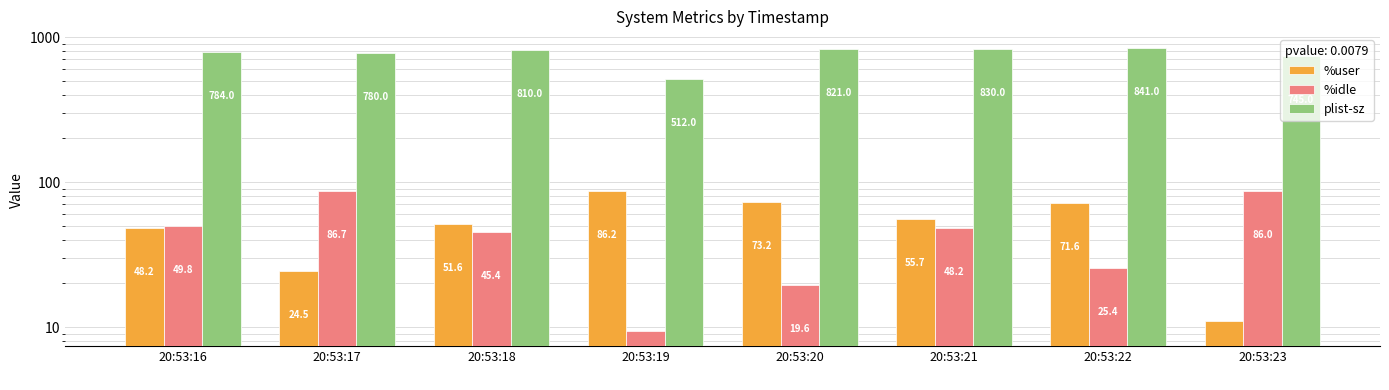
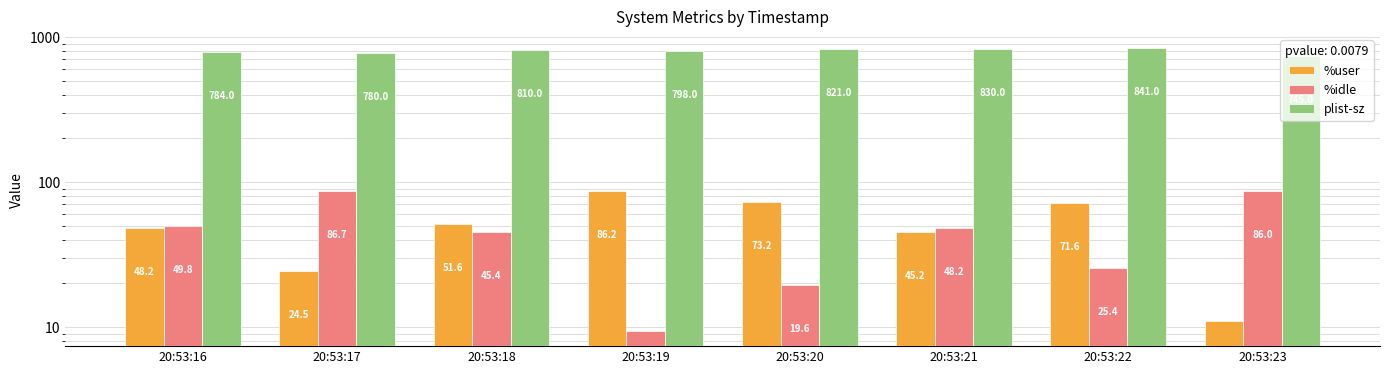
plist-sz, 20:53:19: 512.0 -> 798.0
%user, 20:53:21: 55.7 -> 45.2
